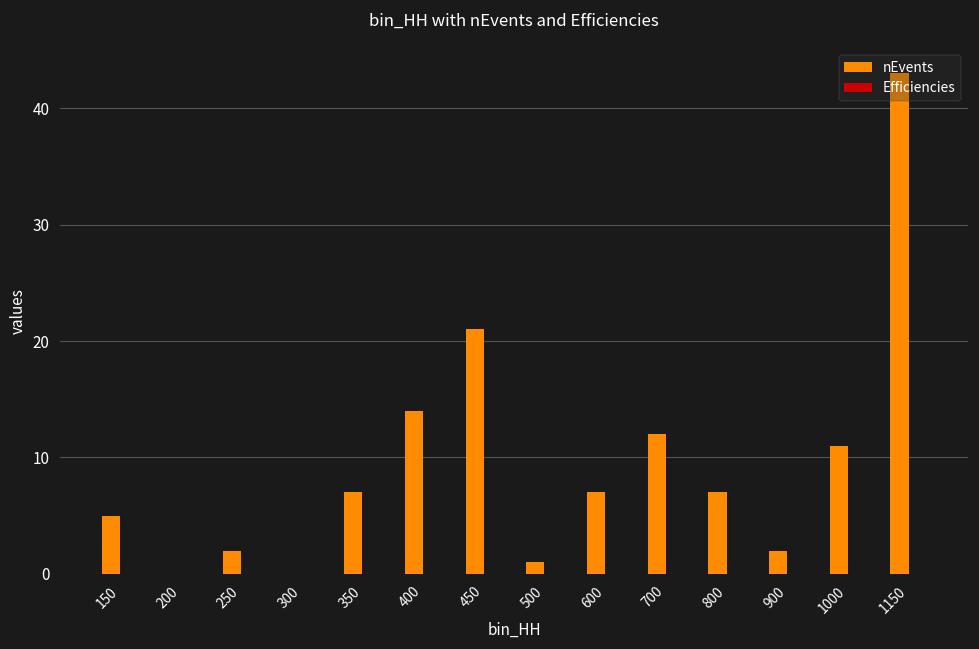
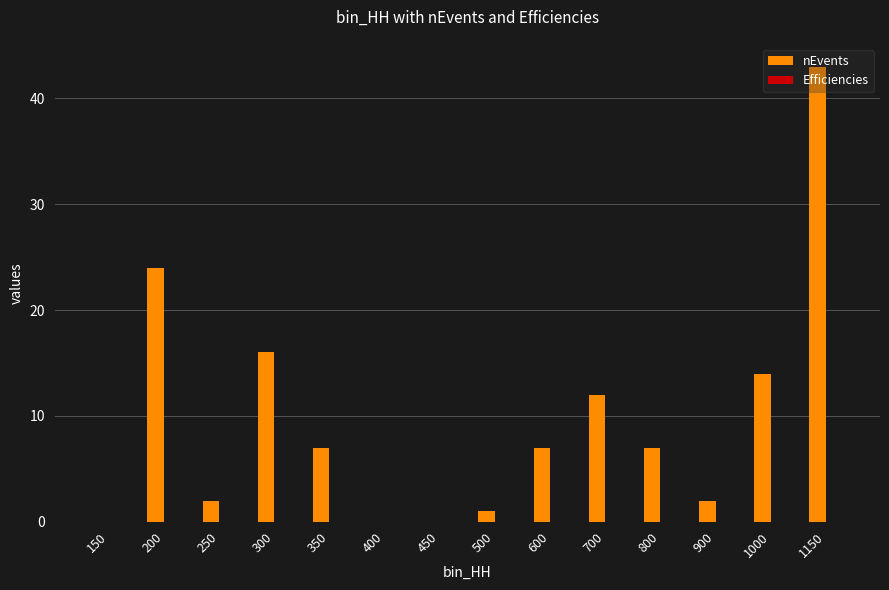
nEvents, 150: 5 -> 0
nEvents, 200: 0 -> 24
nEvents, 300: 0 -> 16
nEvents, 400: 14 -> 0
nEvents, 450: 21 -> 0
nEvents, 1000: 11 -> 14
